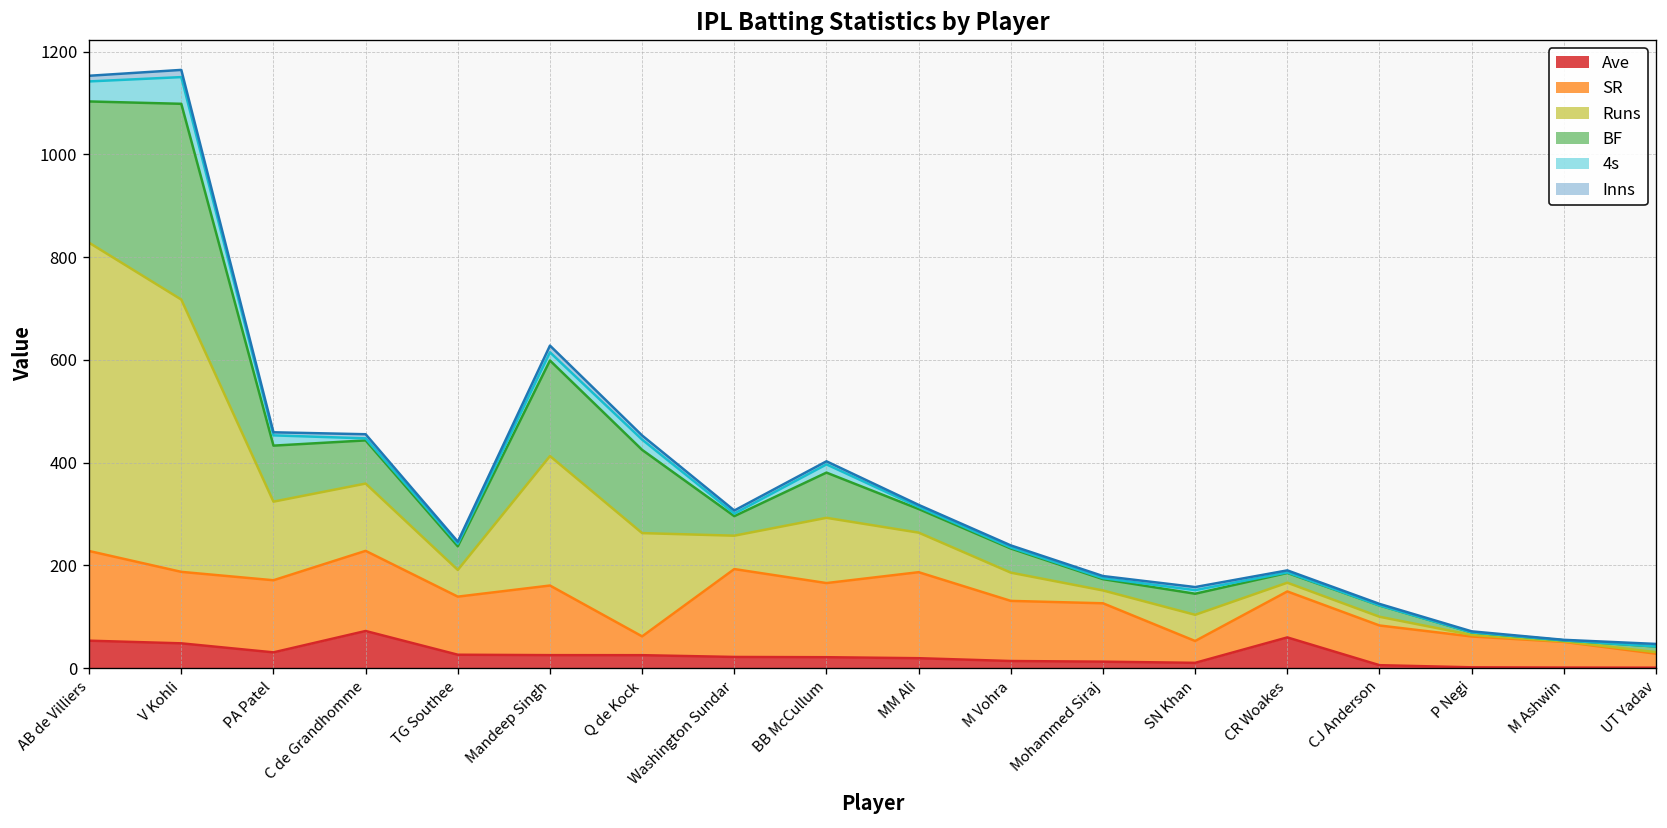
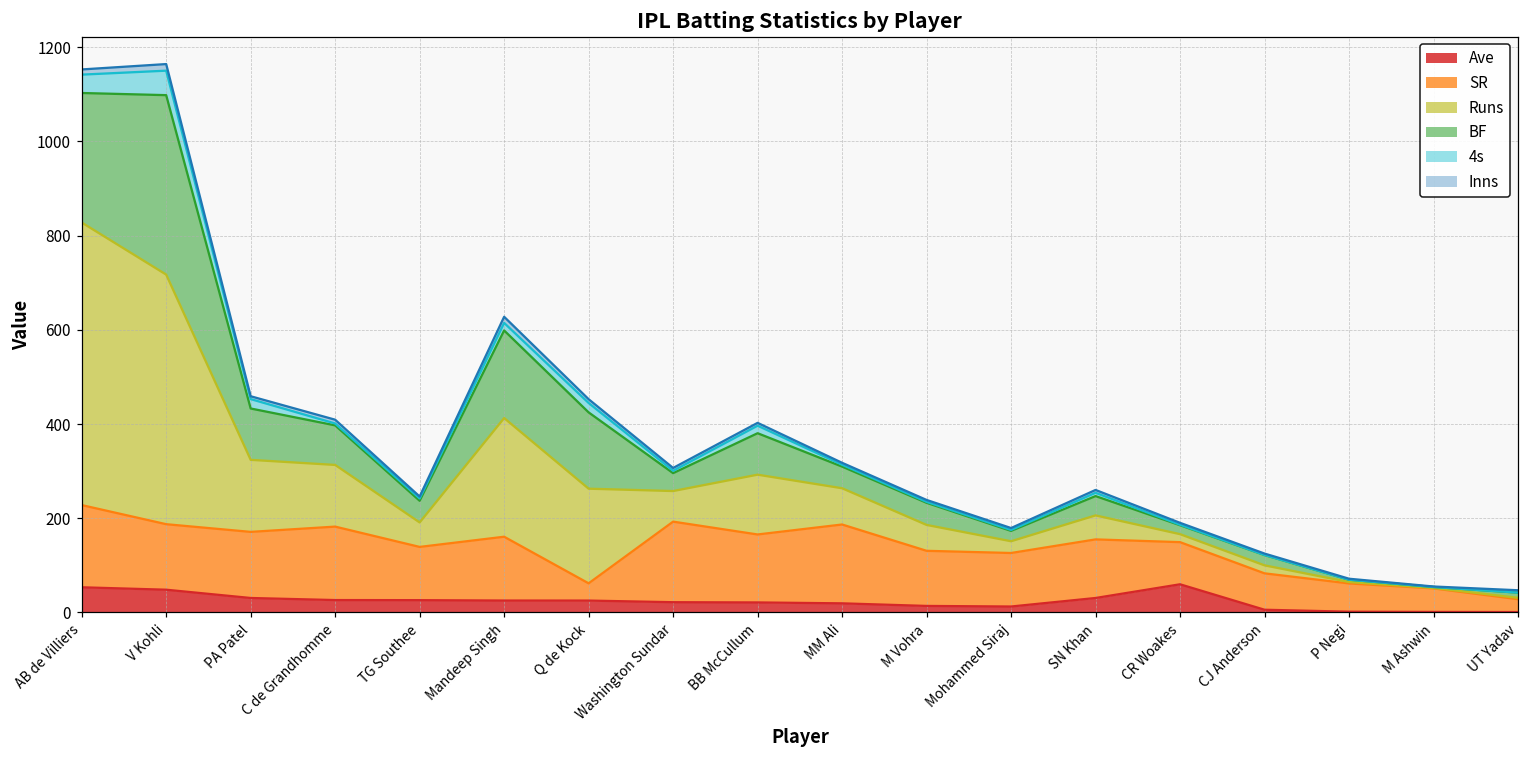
Ave, C de Grandhomme: 70 -> 30
Ave, SN Khan: 10 -> 30
SR, SN Khan: 40 -> 120
